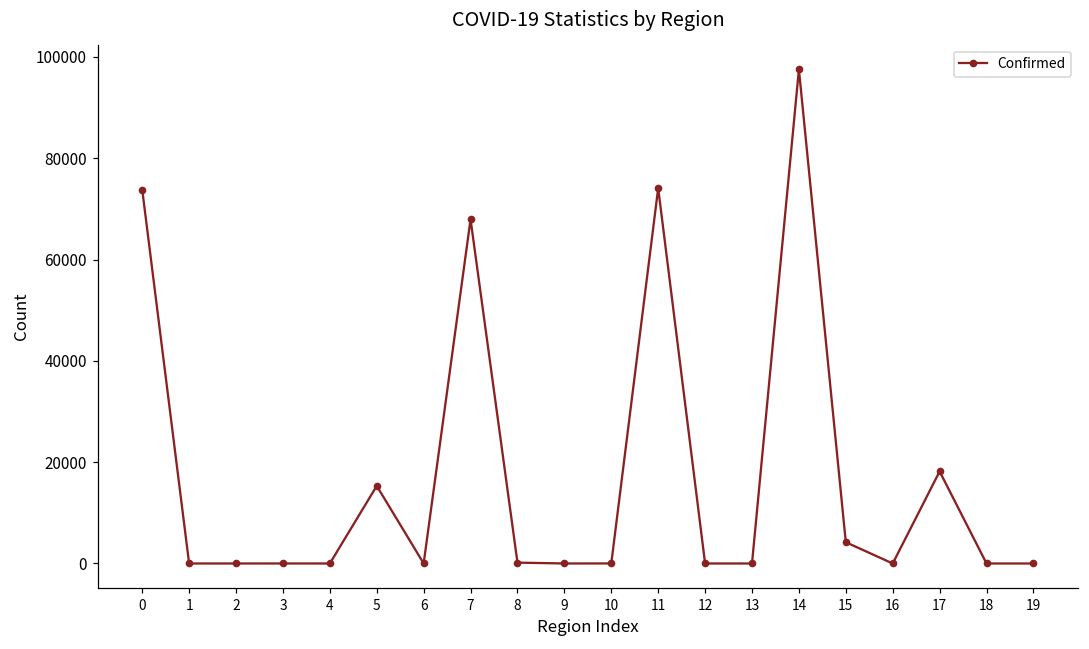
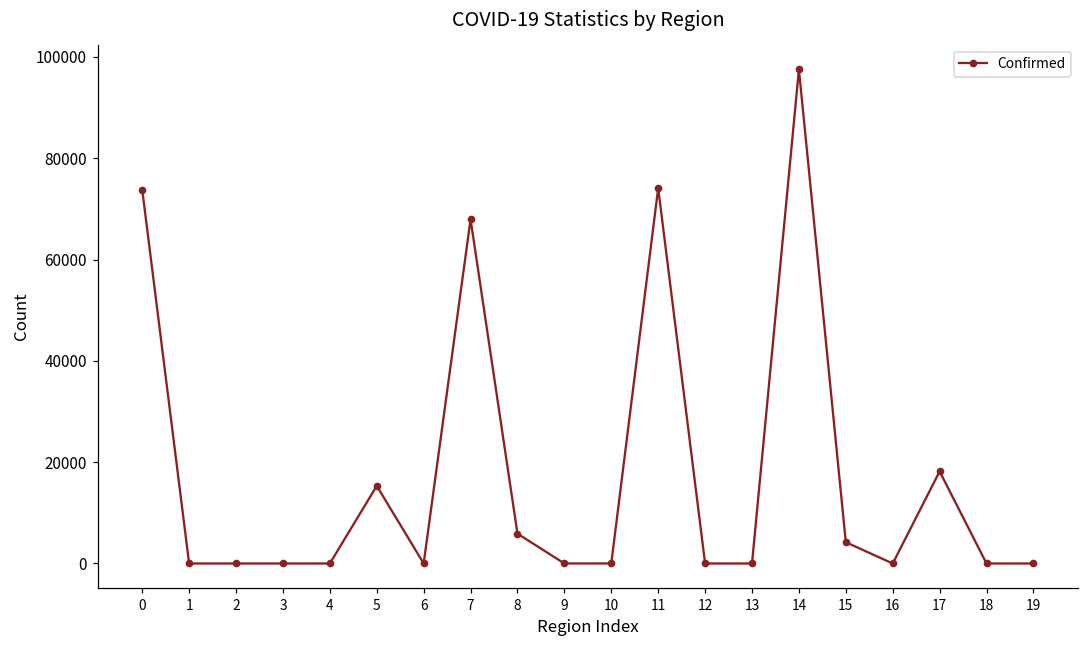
8: 0 -> 6000
